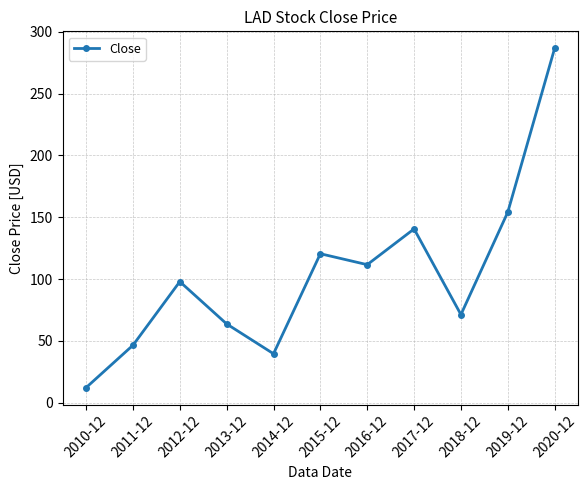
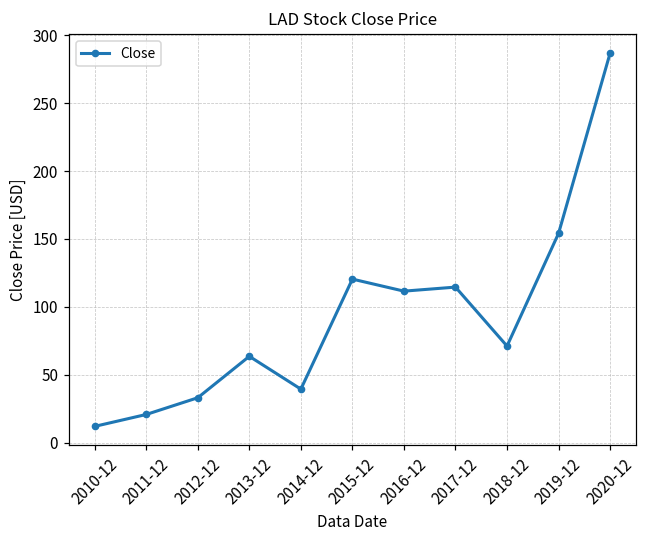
2011-12: 46 -> 21
2012-12: 98 -> 33
2017-12: 141 -> 115
